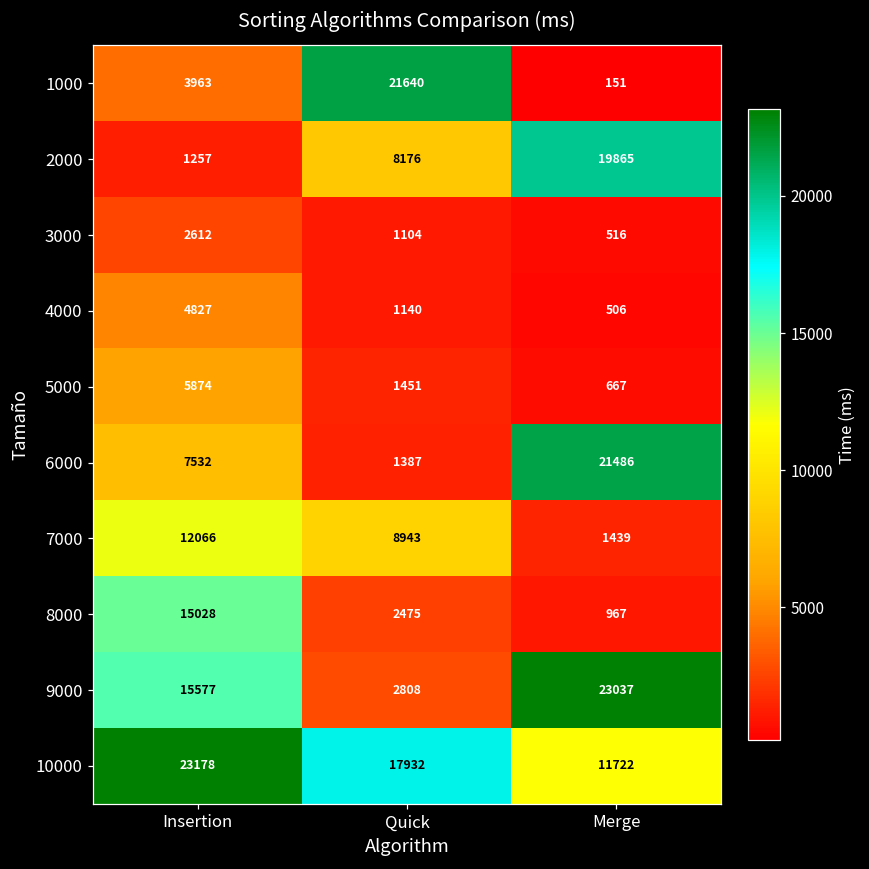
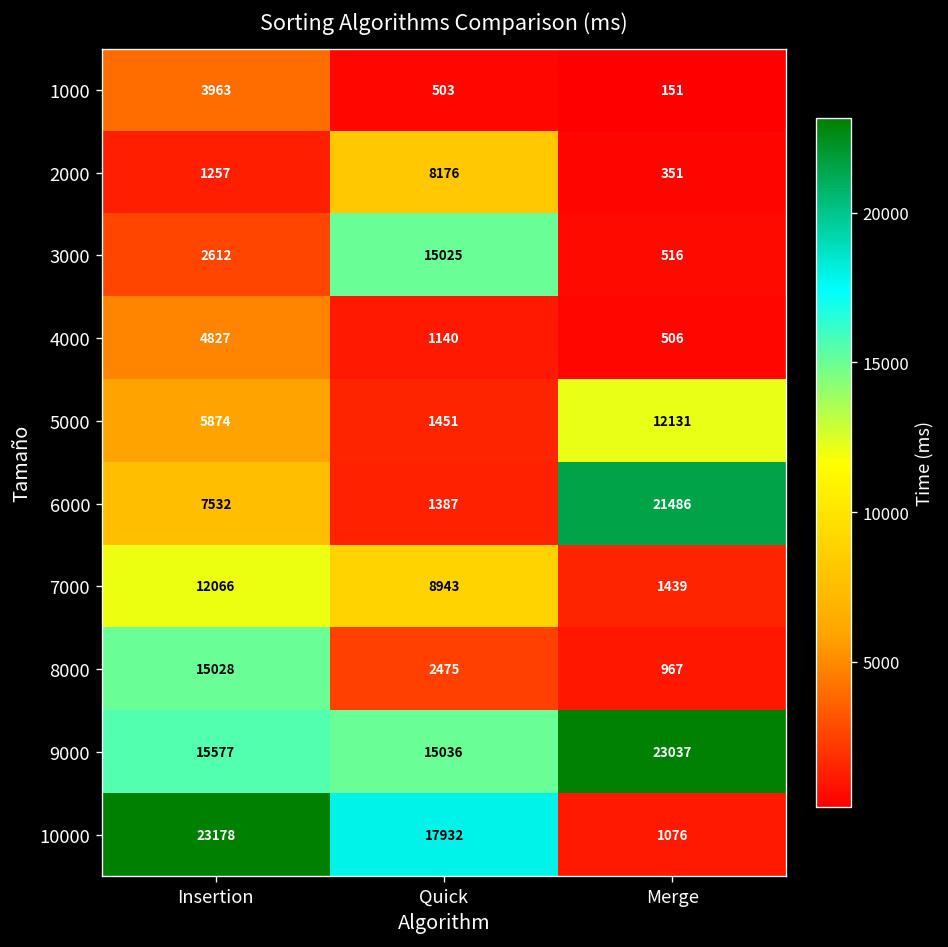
1000, Quick: 21640 -> 503
2000, Merge: 19865 -> 351
3000, Quick: 1104 -> 15025
5000, Merge: 667 -> 12131
9000, Quick: 2808 -> 15036
10000, Merge: 11722 -> 1076
